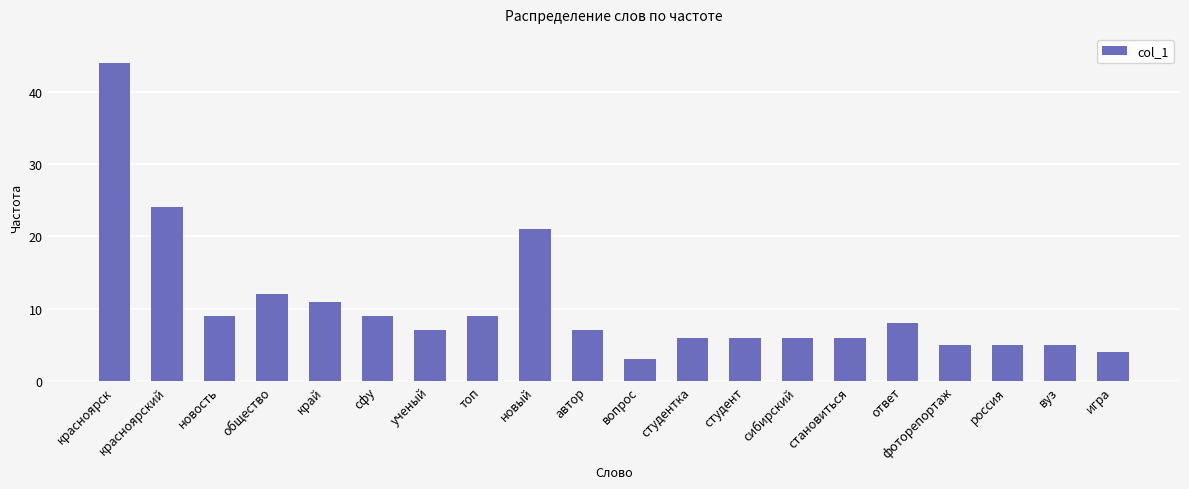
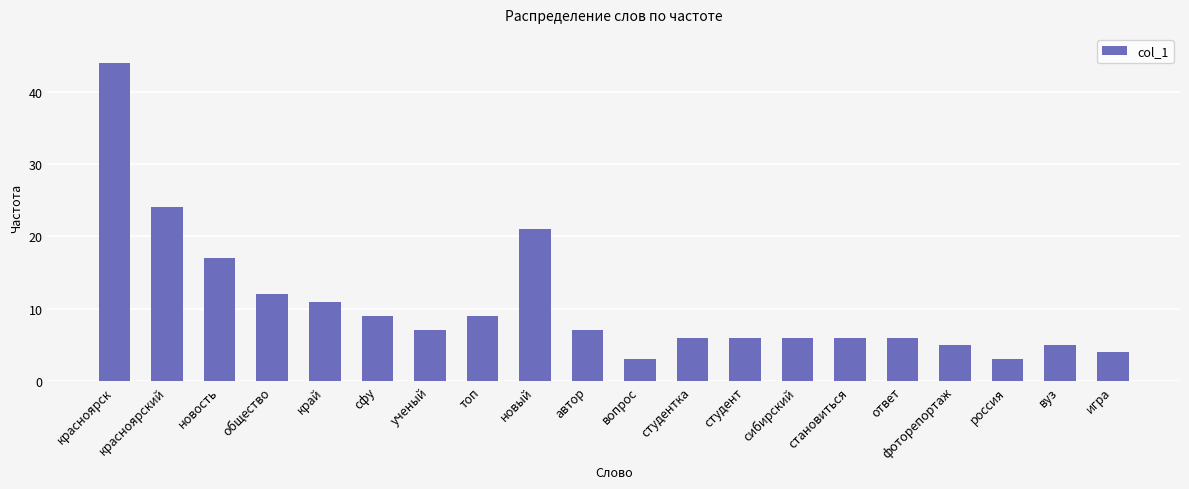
новость: 9 -> 17
ответ: 8 -> 6
россия: 5 -> 3
